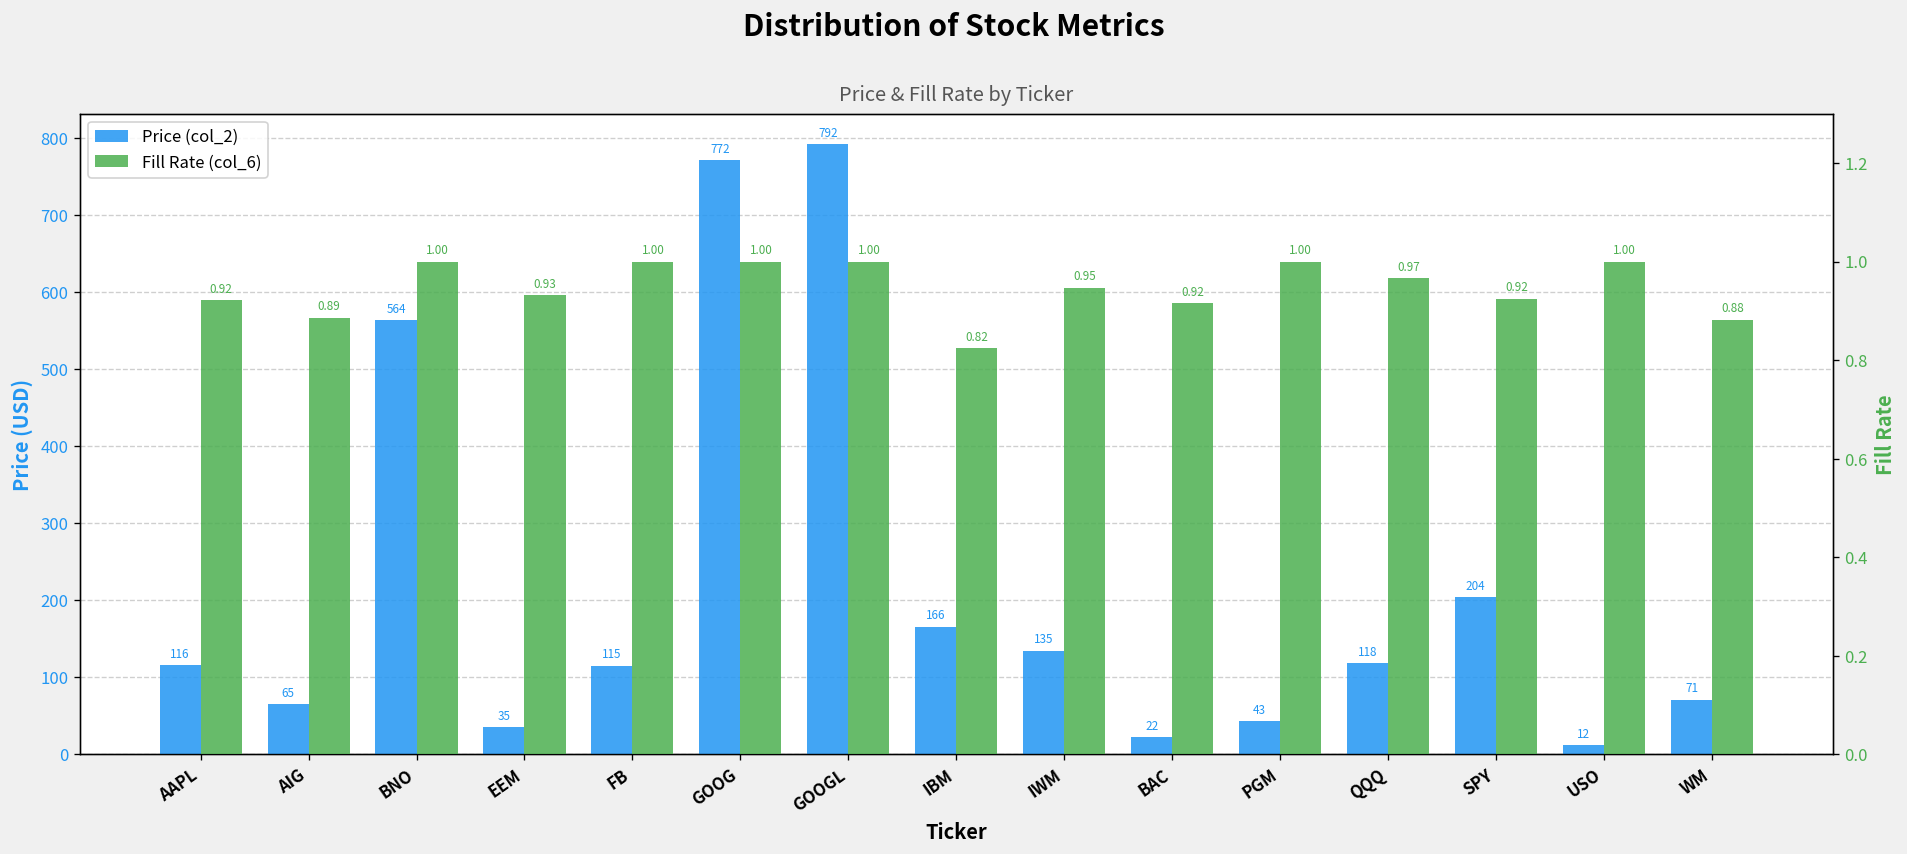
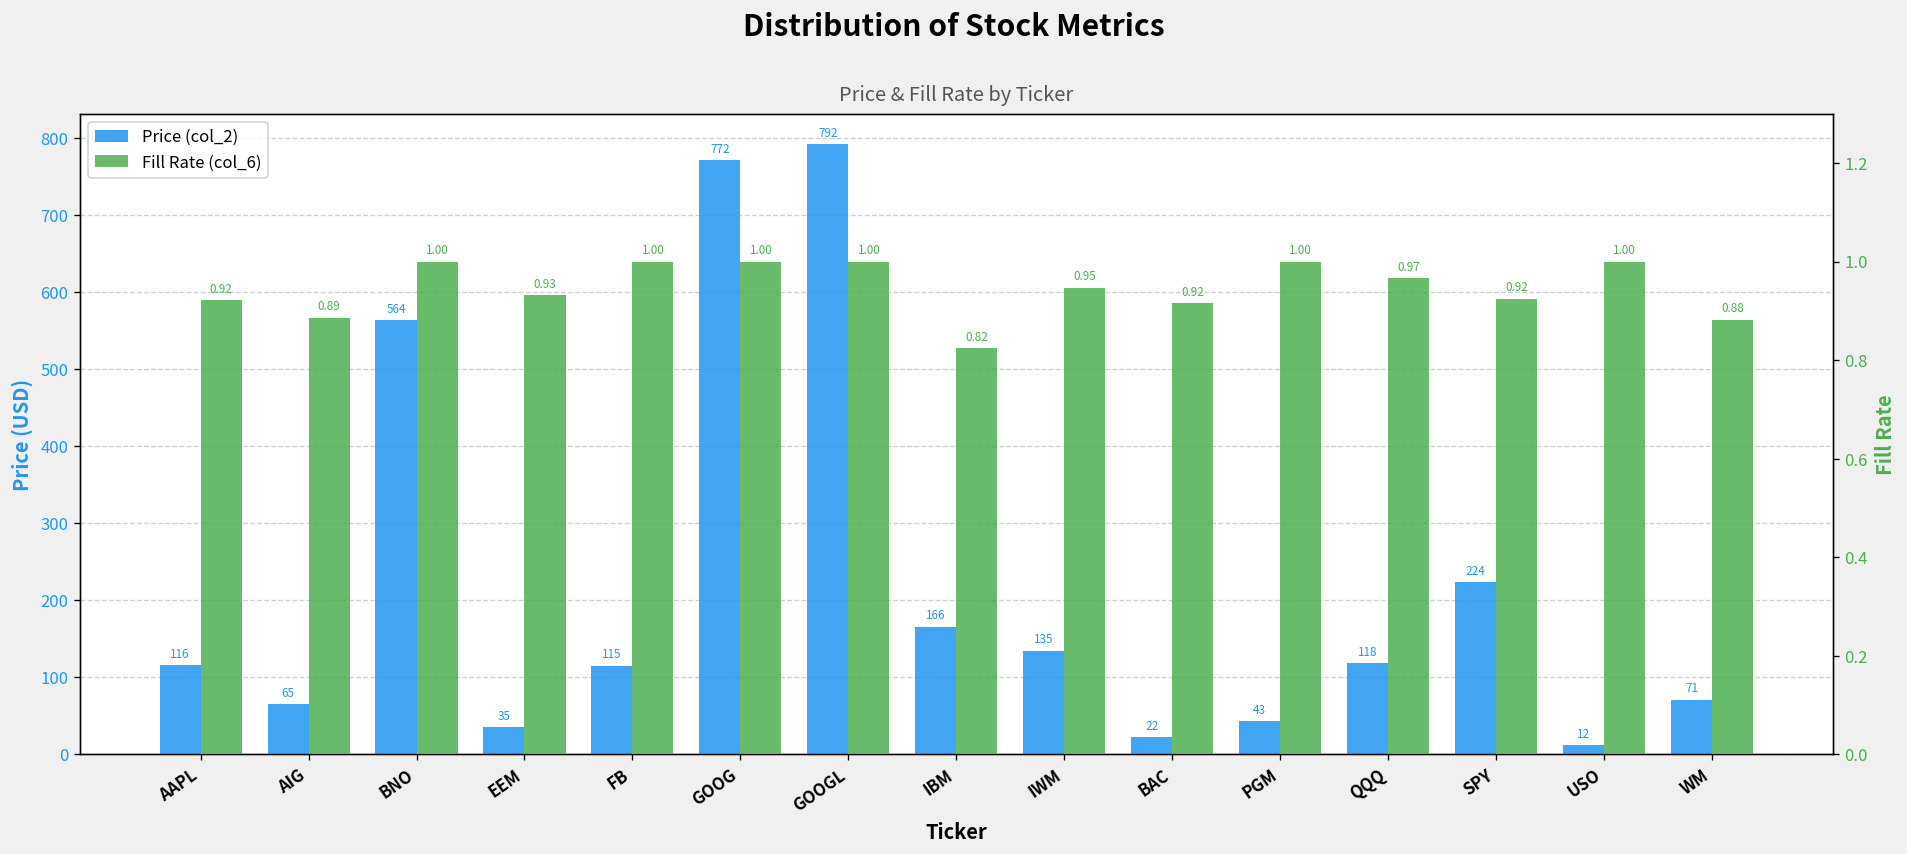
Price (col_2), SPY: 204 -> 224
